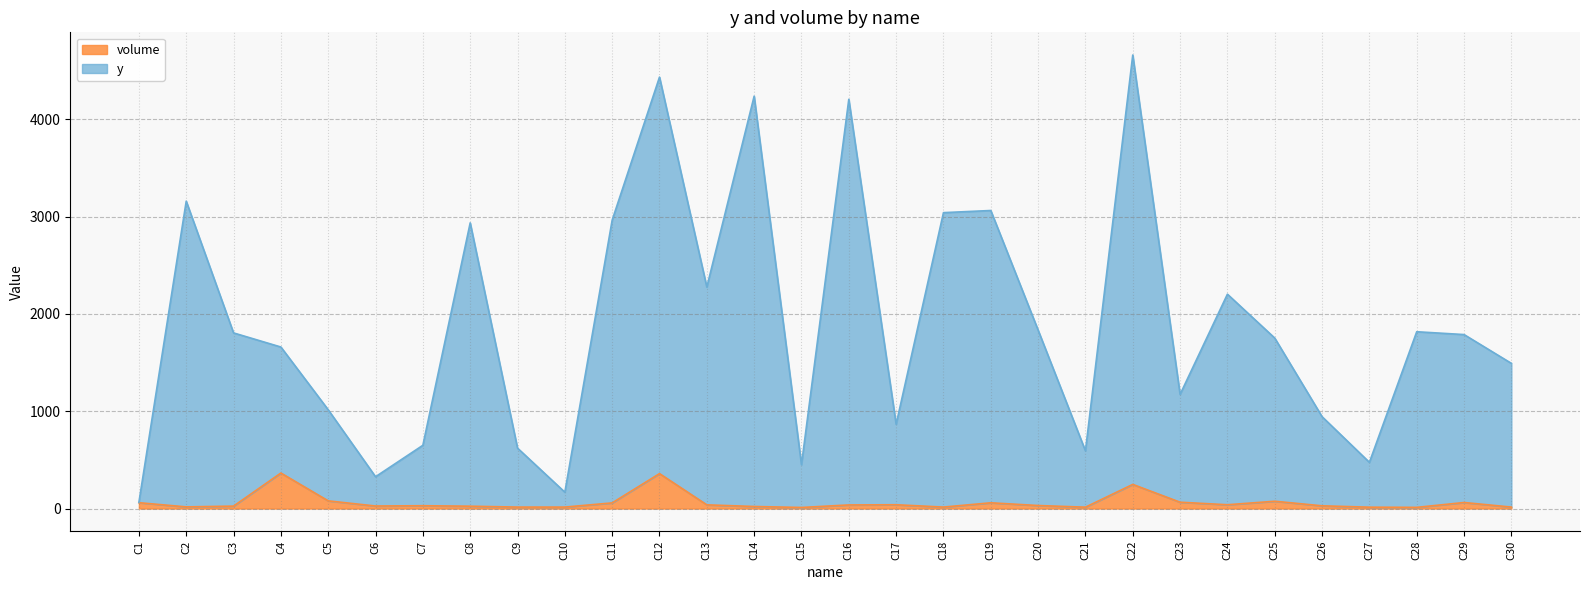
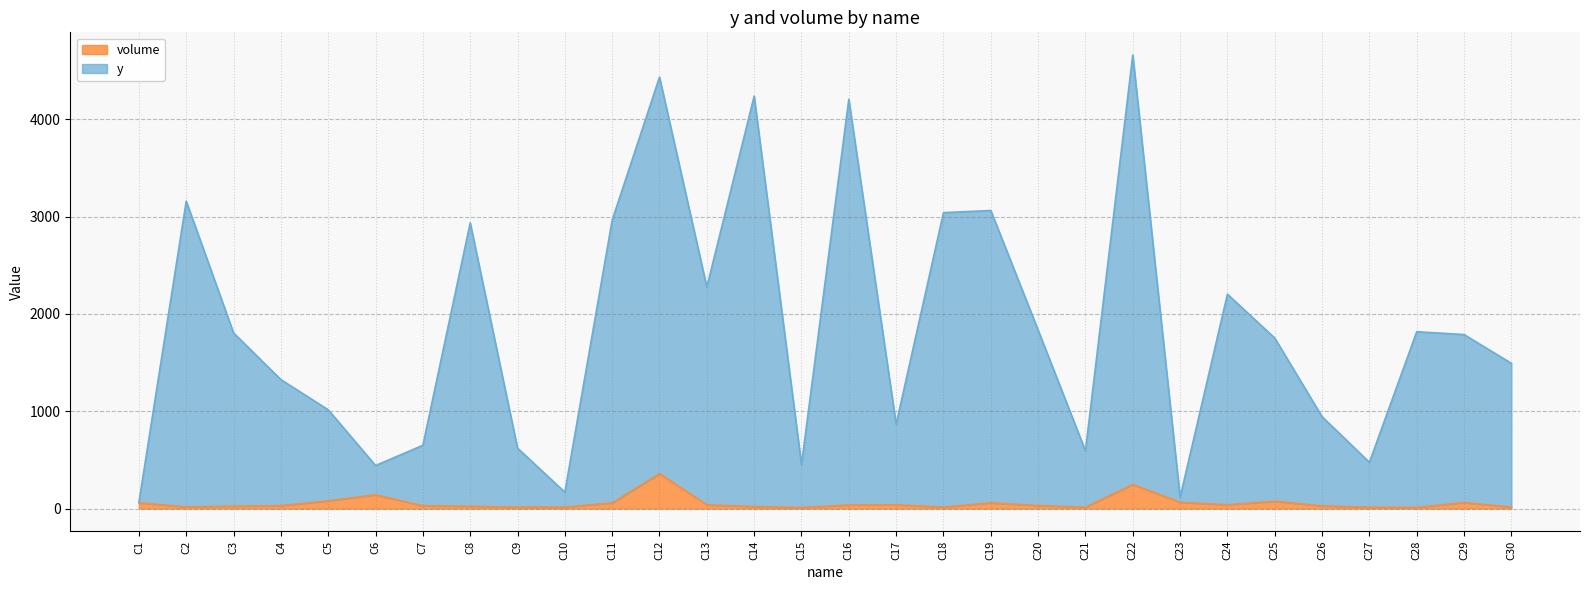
volume, C4: 400 -> 0
volume, C6: 0 -> 100
y, C23: 1100 -> 100
